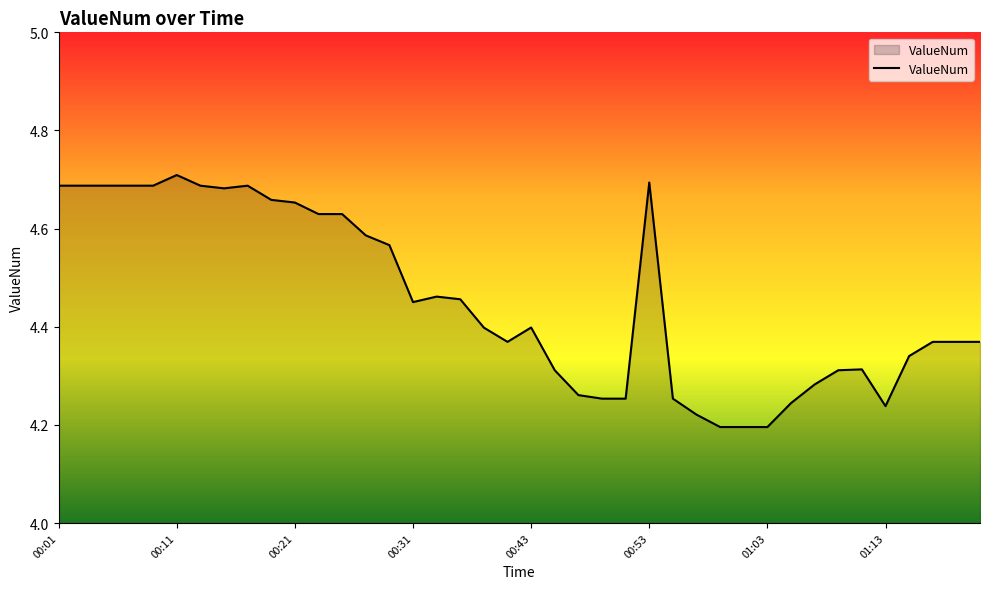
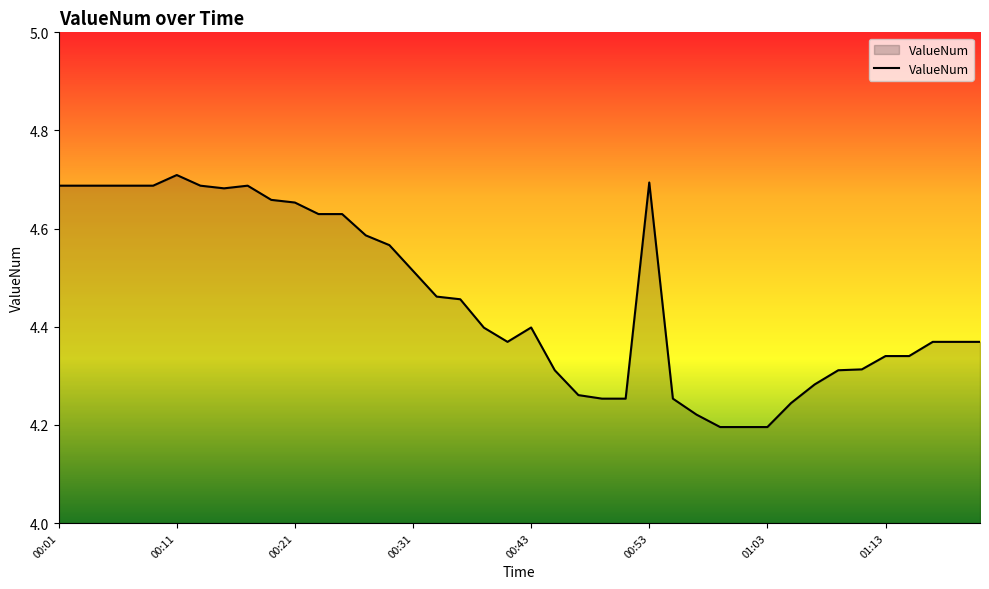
00:31: 4.45 -> 4.51
01:13: 4.24 -> 4.34
